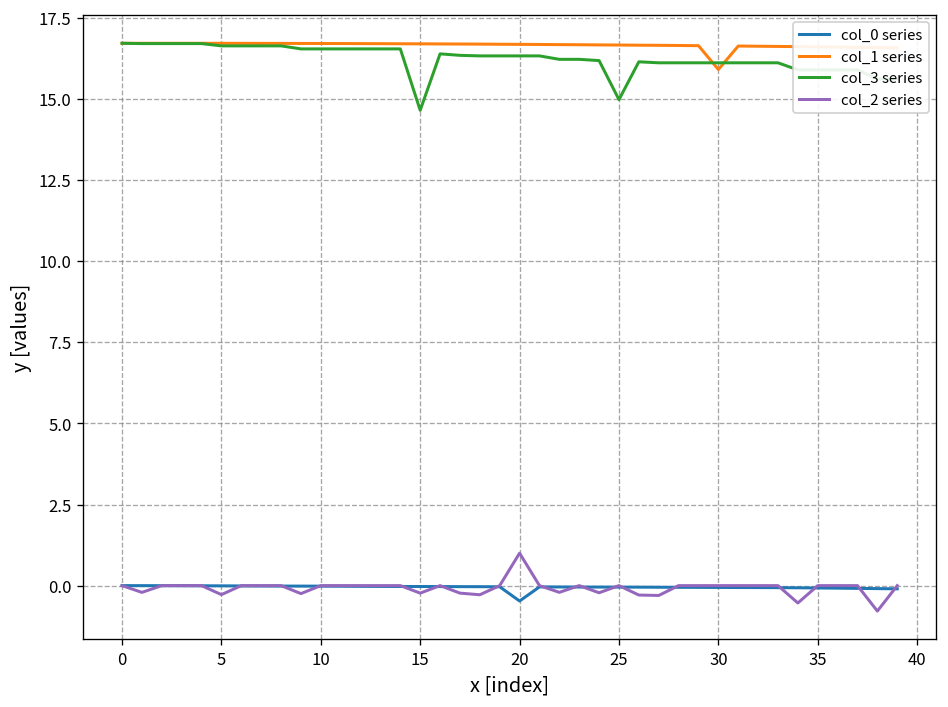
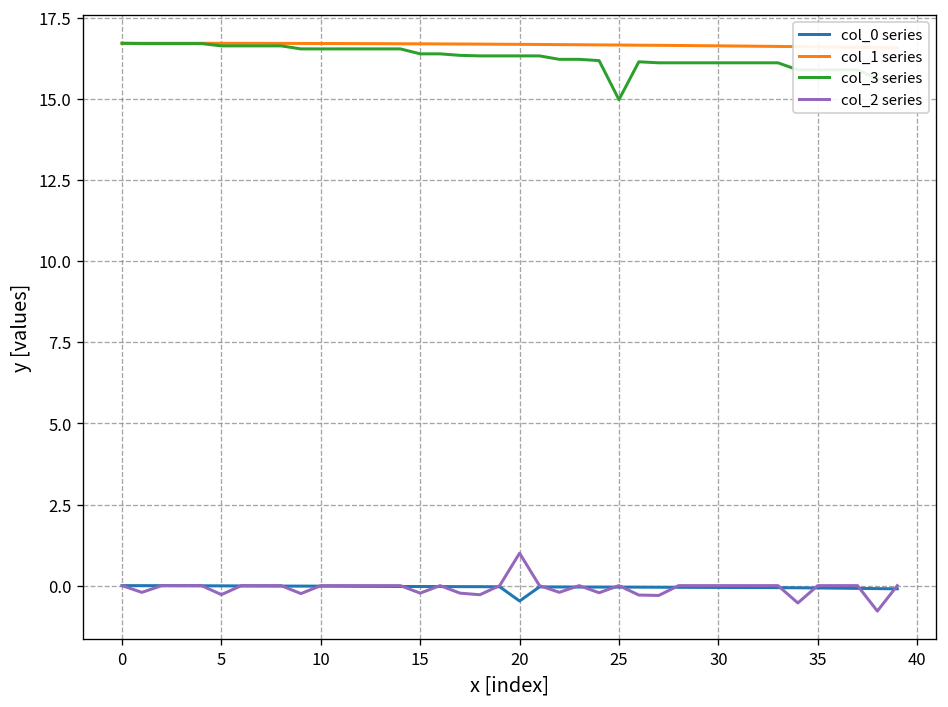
col_3 series, 15: 14.7 -> 16.4
col_1 series, 30: 15.9 -> 16.6
